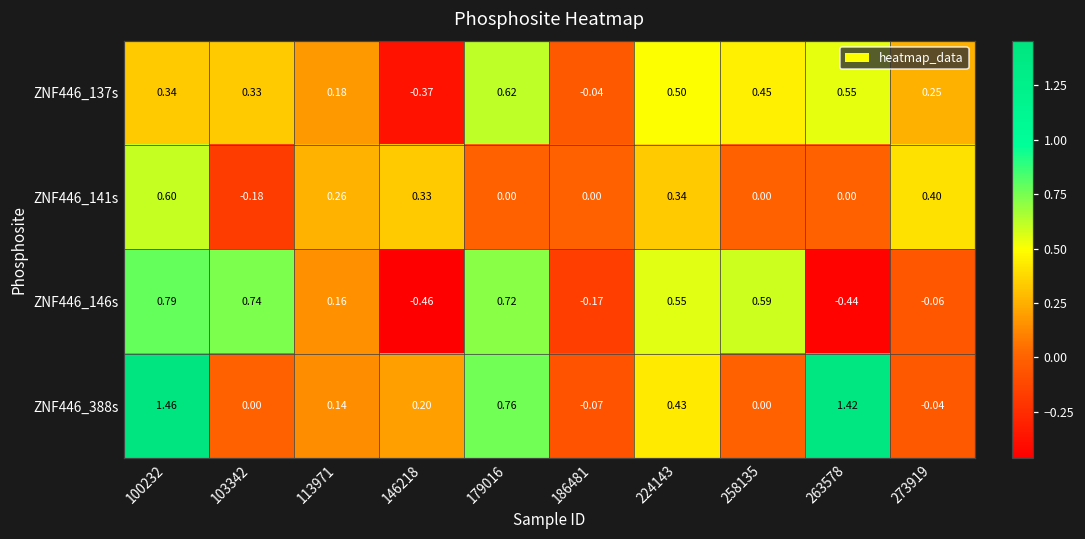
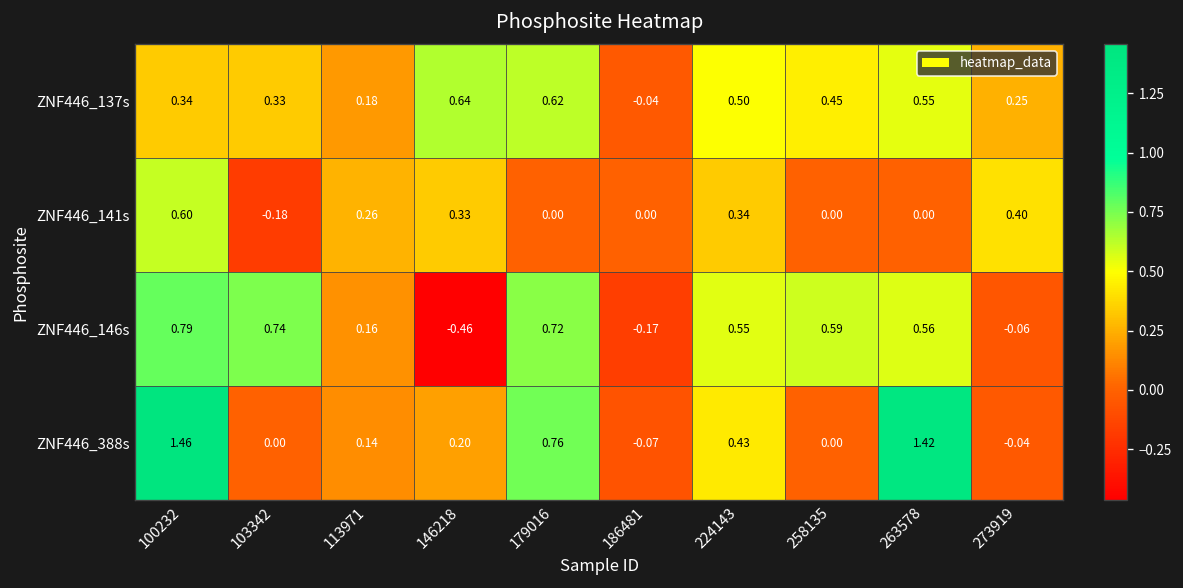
ZNF446_137s, 146218: -0.37 -> 0.64
ZNF446_146s, 263578: -0.44 -> 0.56
